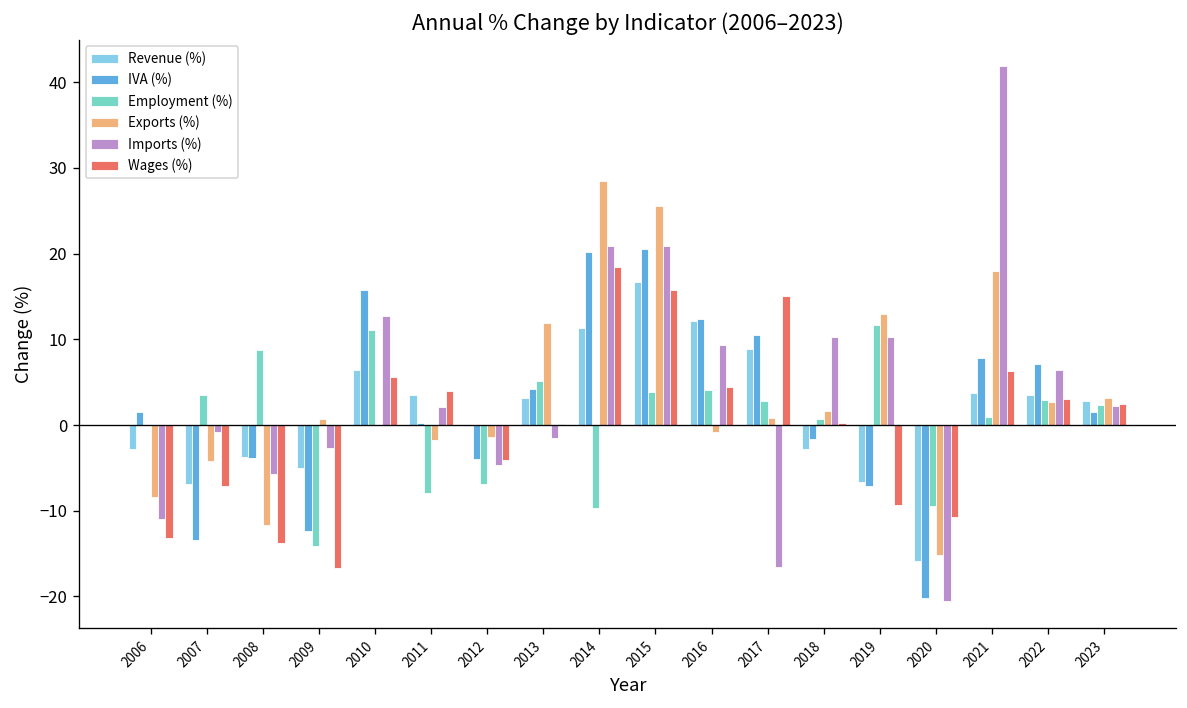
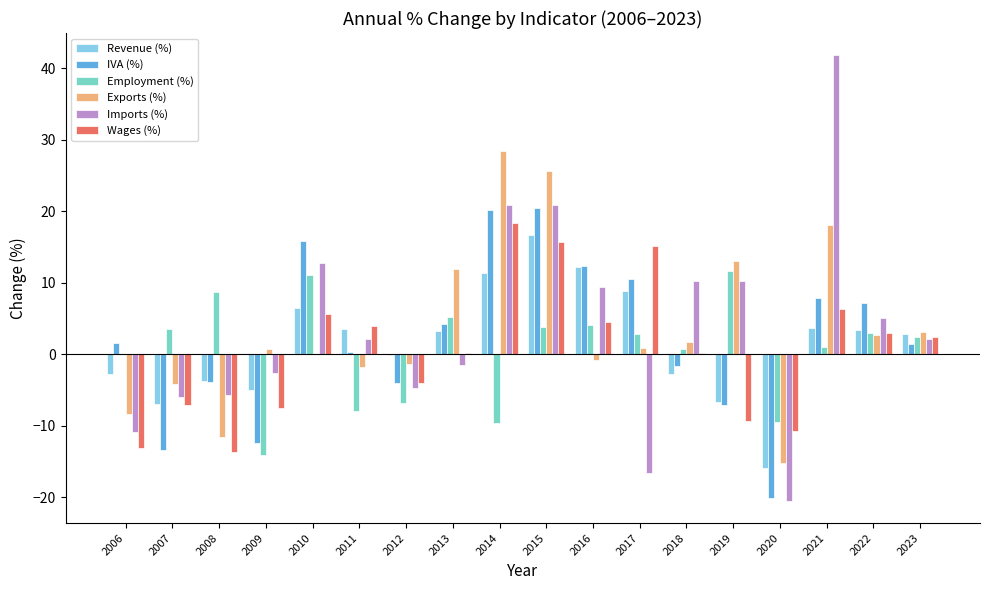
Imports (%), 2007: -1 -> -6
Wages (%), 2009: -17 -> -8
Imports (%), 2022: 6 -> 5
